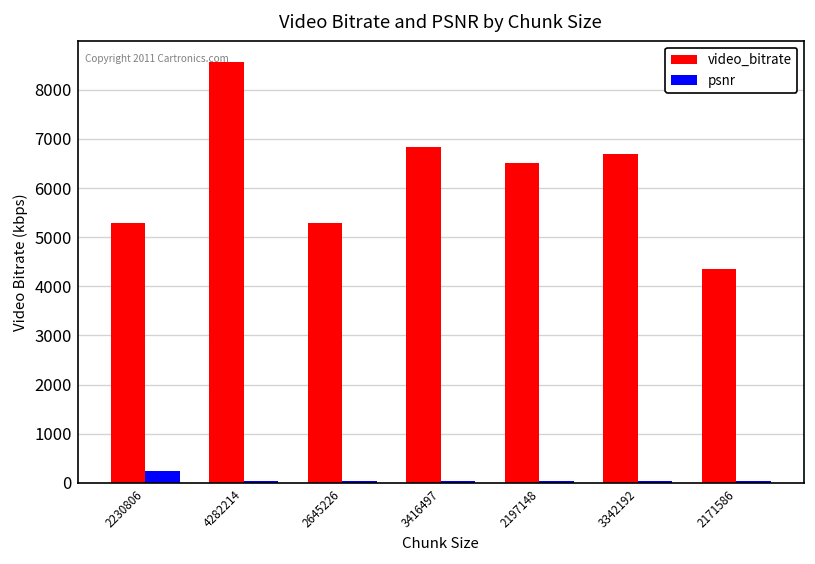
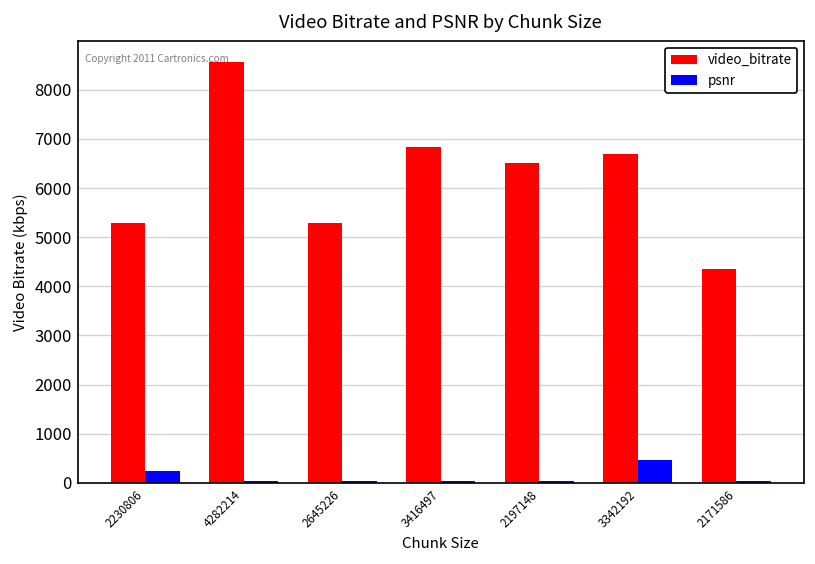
psnr, 3342192: 0 -> 500
